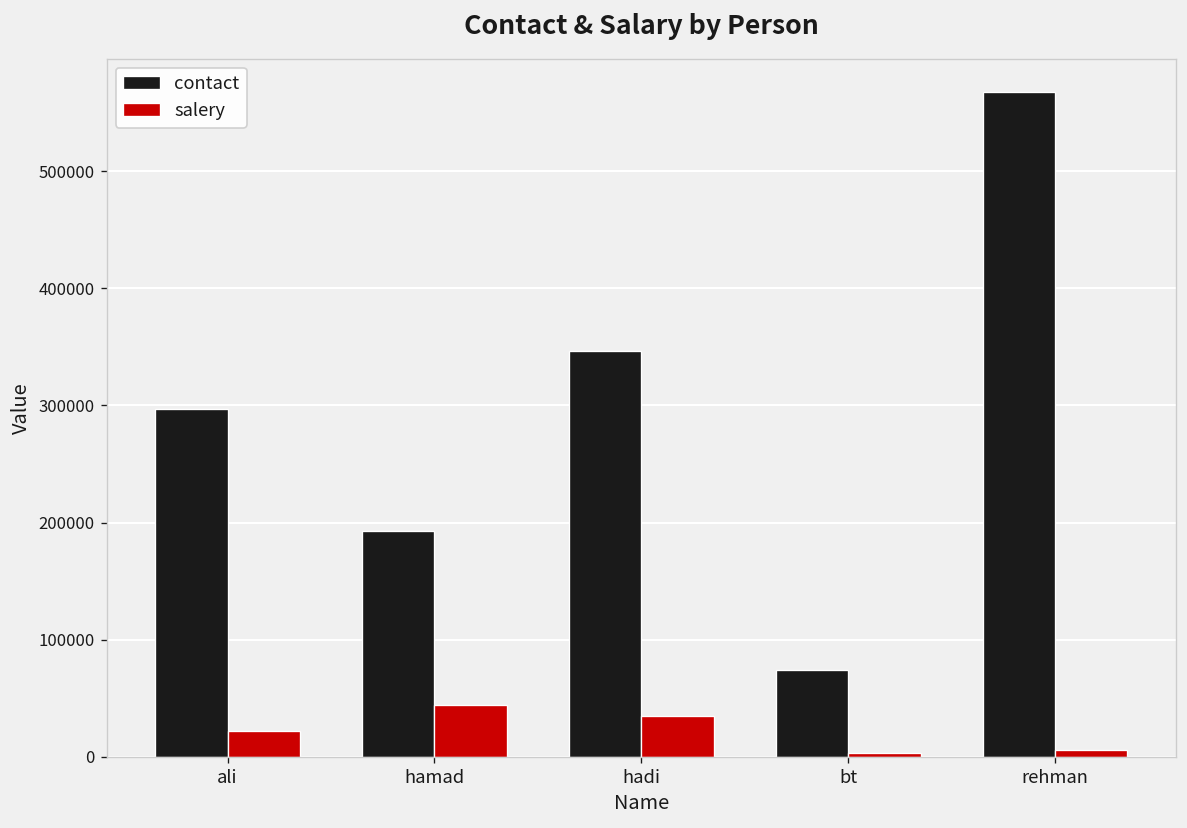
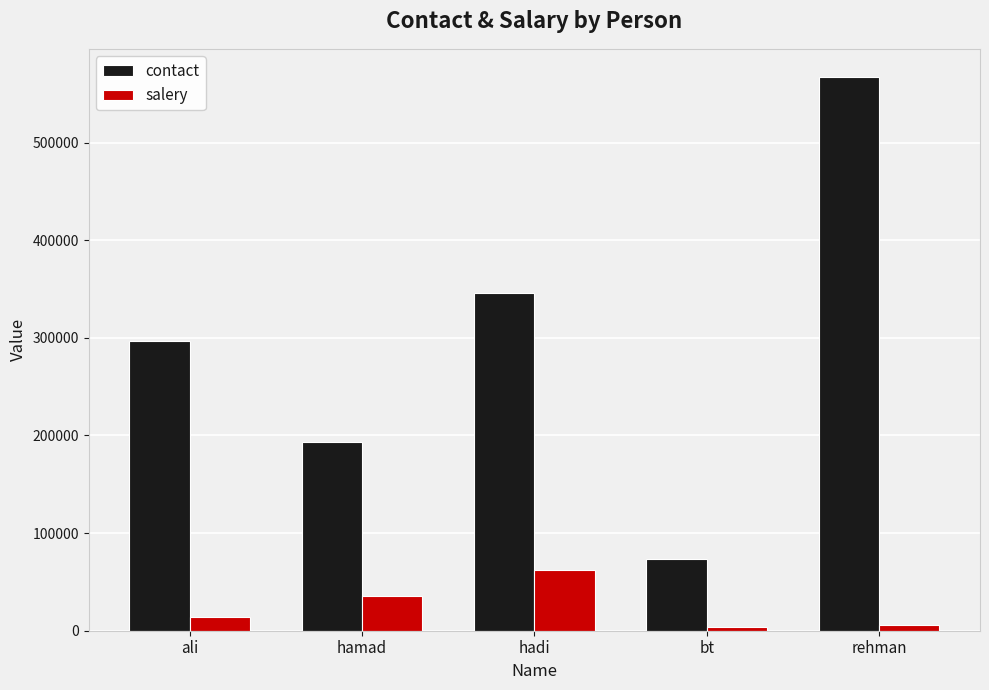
salery, ali: 20000 -> 10000
salery, hamad: 44000 -> 36000
salery, hadi: 30000 -> 60000
